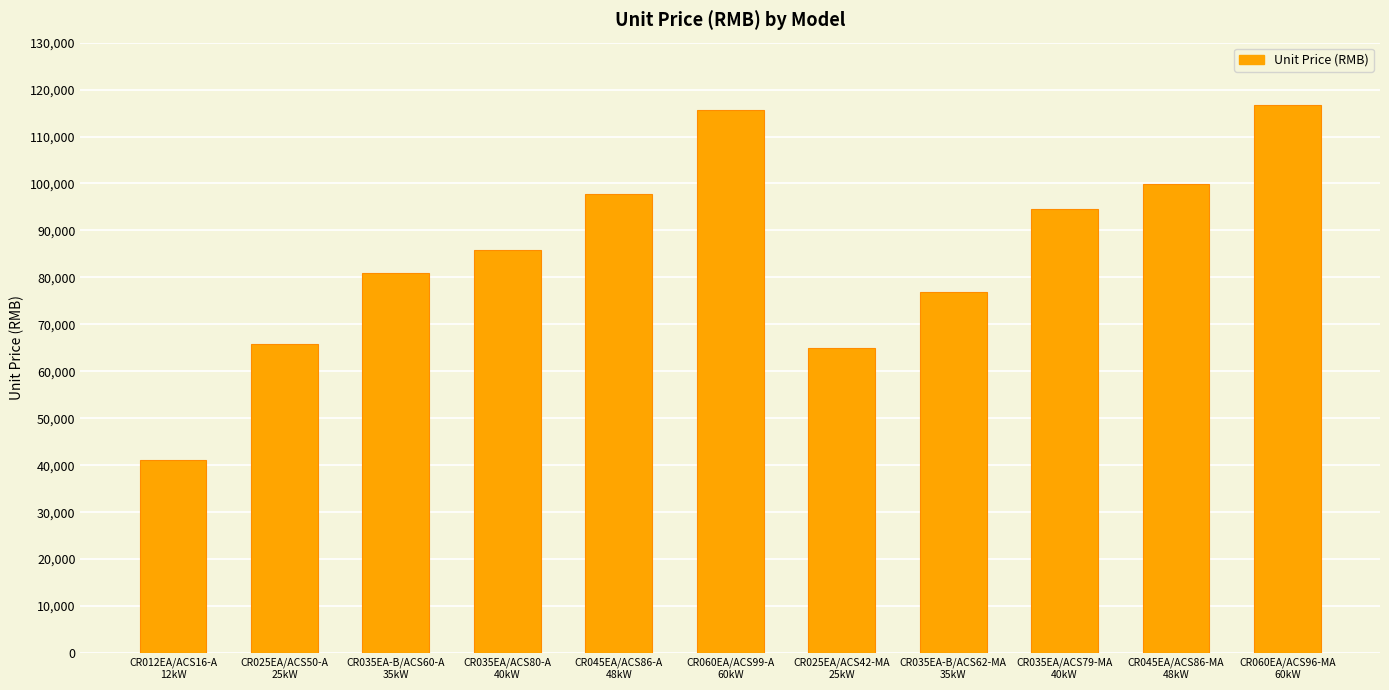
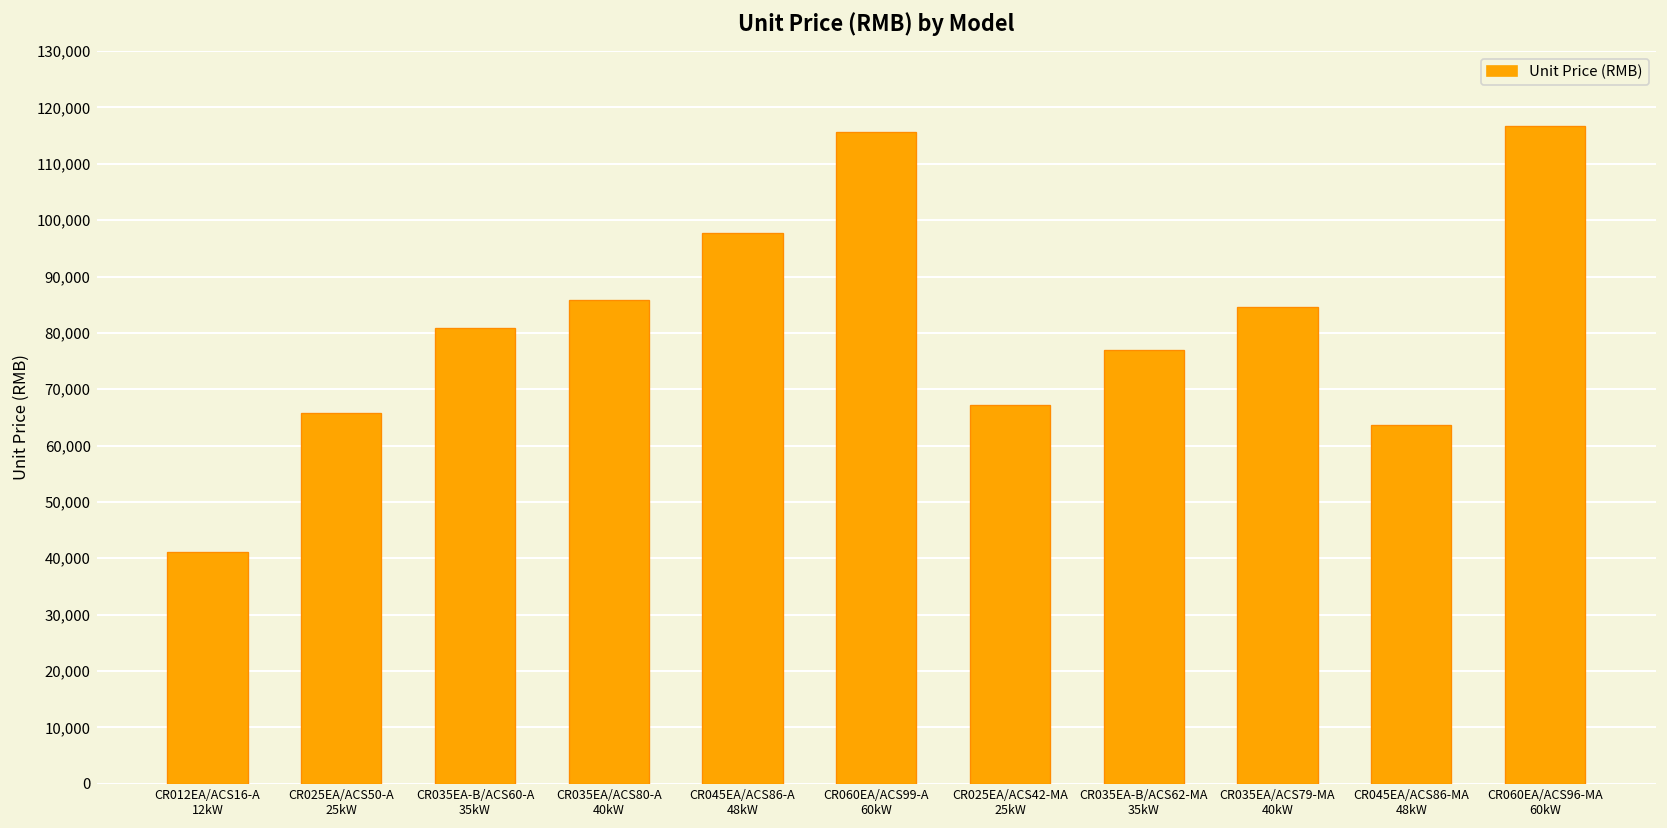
CR025EA/ACS42-MA 25kW: 65,000 -> 67,000
CR035EA/ACS79-MA 40kW: 95,000 -> 85,000
CR045EA/ACS86-MA 48kW: 100,000 -> 64,000
